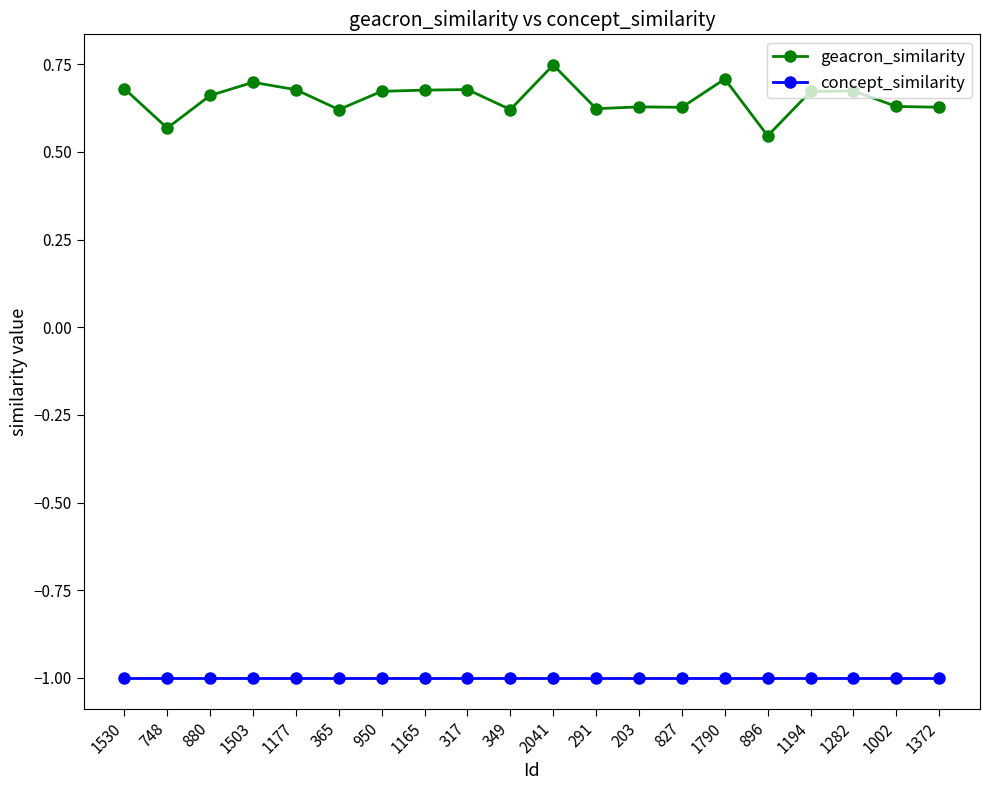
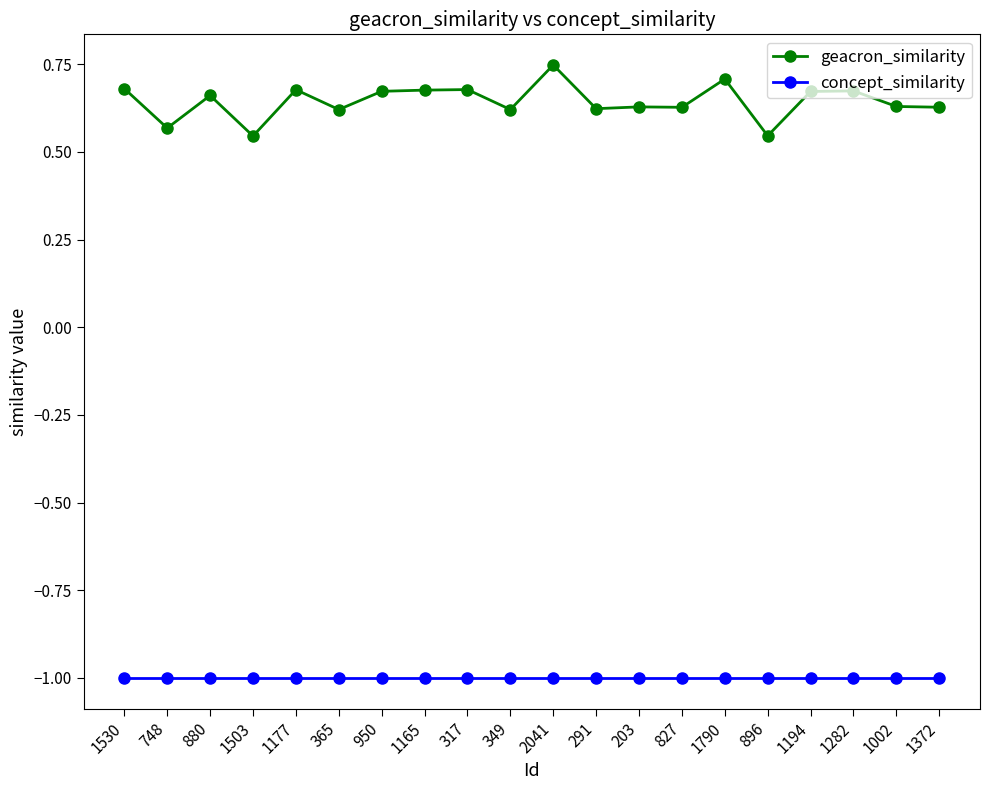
geacron_similarity, 1503: 0.70 -> 0.55
